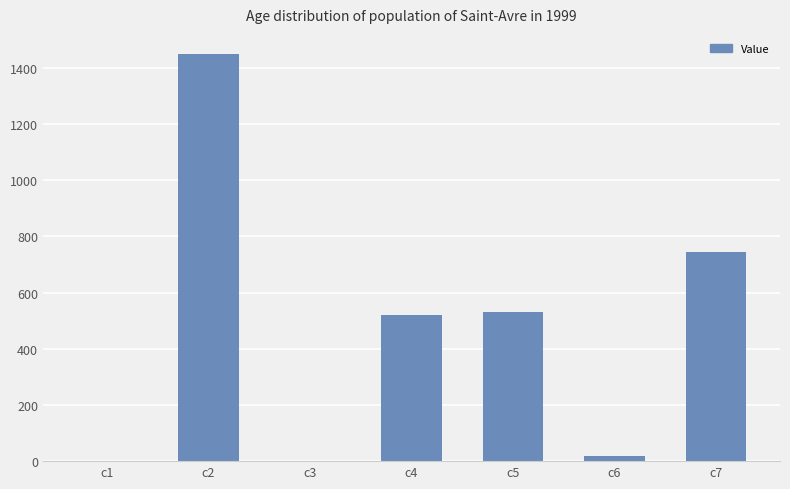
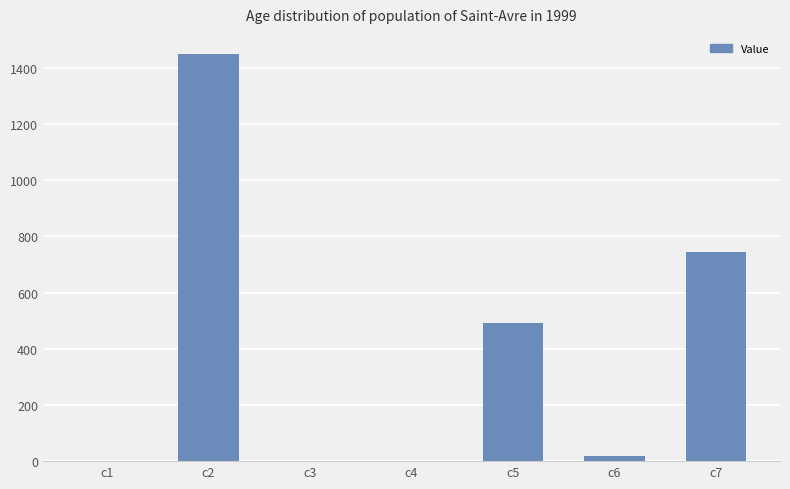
c4: 520 -> 0
c5: 530 -> 490
